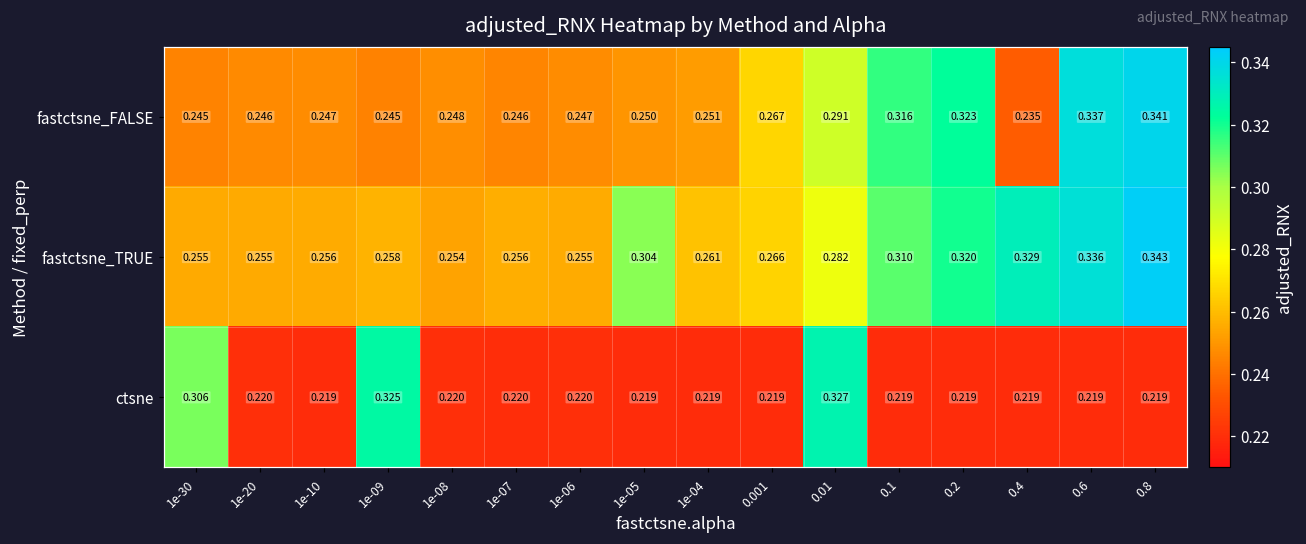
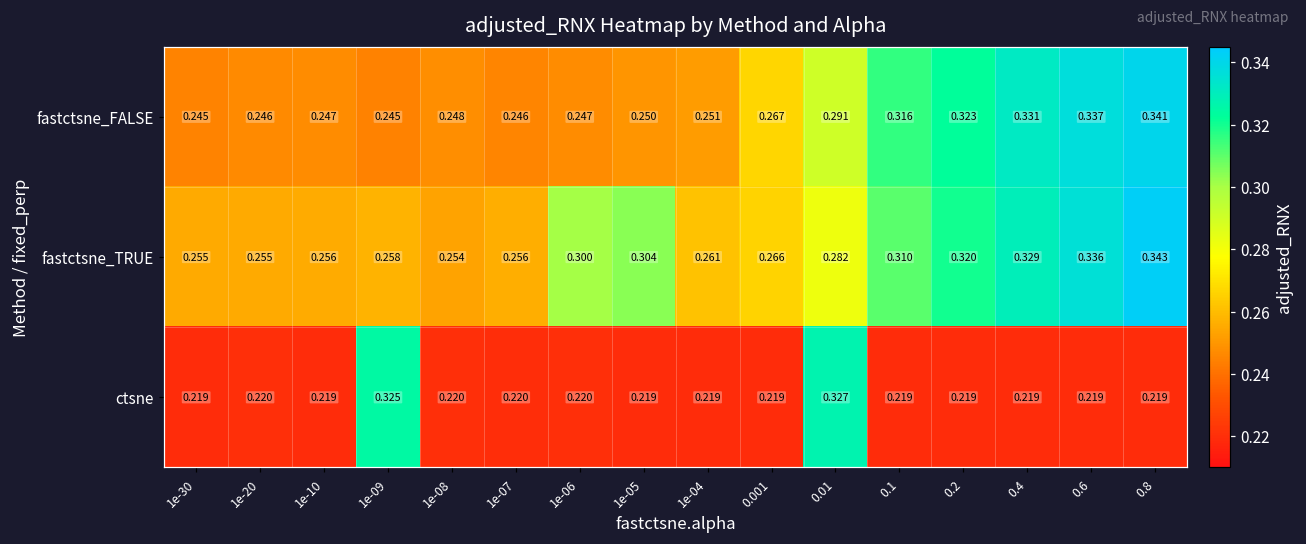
fastctsne_FALSE, 0.4: 0.235 -> 0.331
fastctsne_TRUE, 1e-06: 0.255 -> 0.300
ctsne, 1e-30: 0.306 -> 0.219
